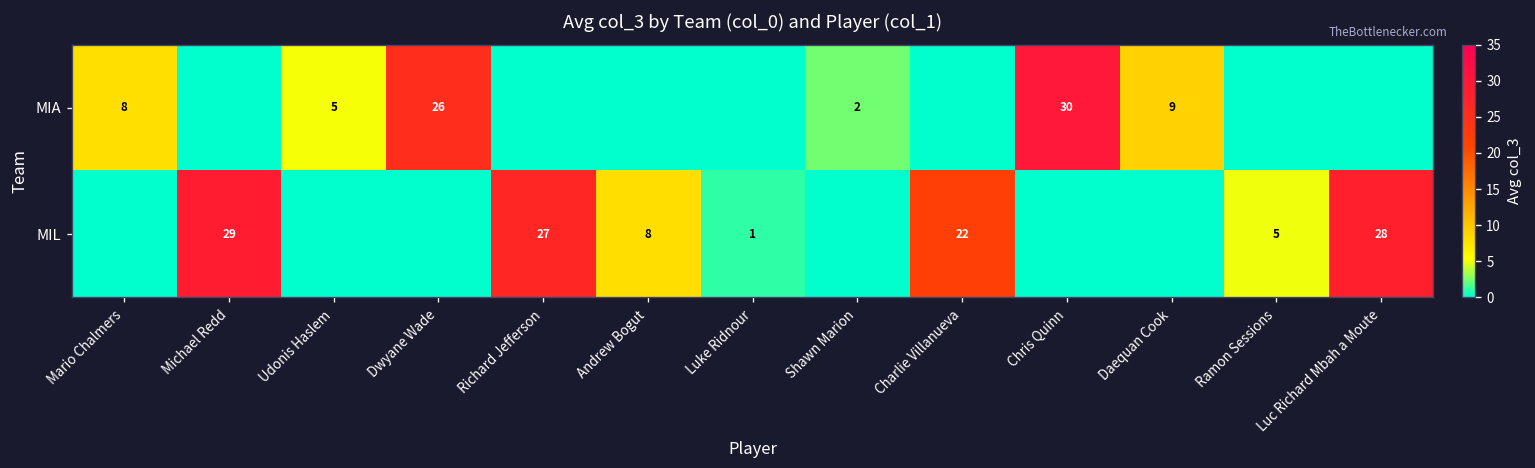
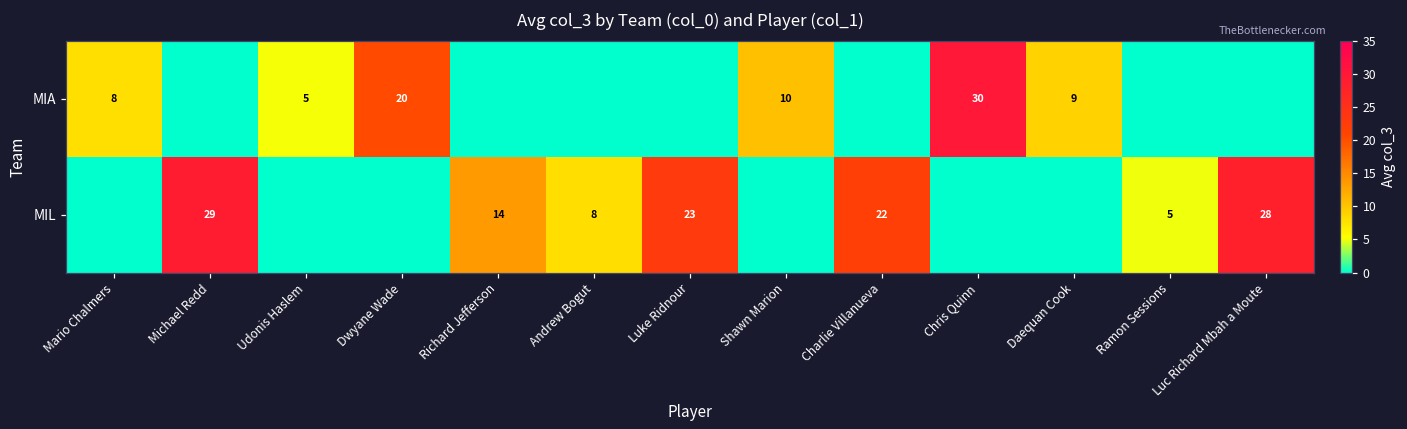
MIA, Dwyane Wade: 26 -> 20
MIA, Shawn Marion: 2 -> 10
MIL, Richard Jefferson: 27 -> 14
MIL, Luke Ridnour: 1 -> 23
